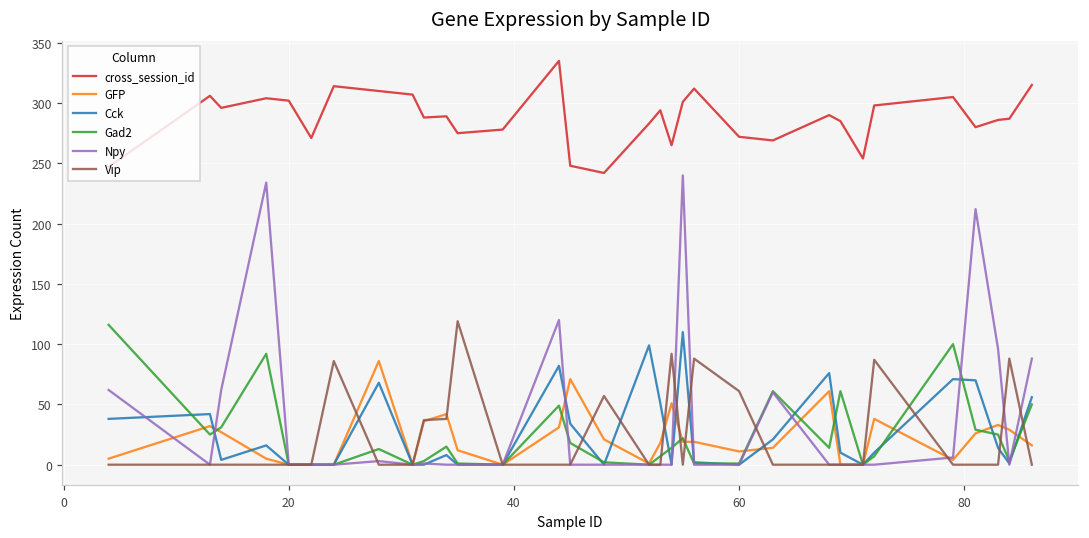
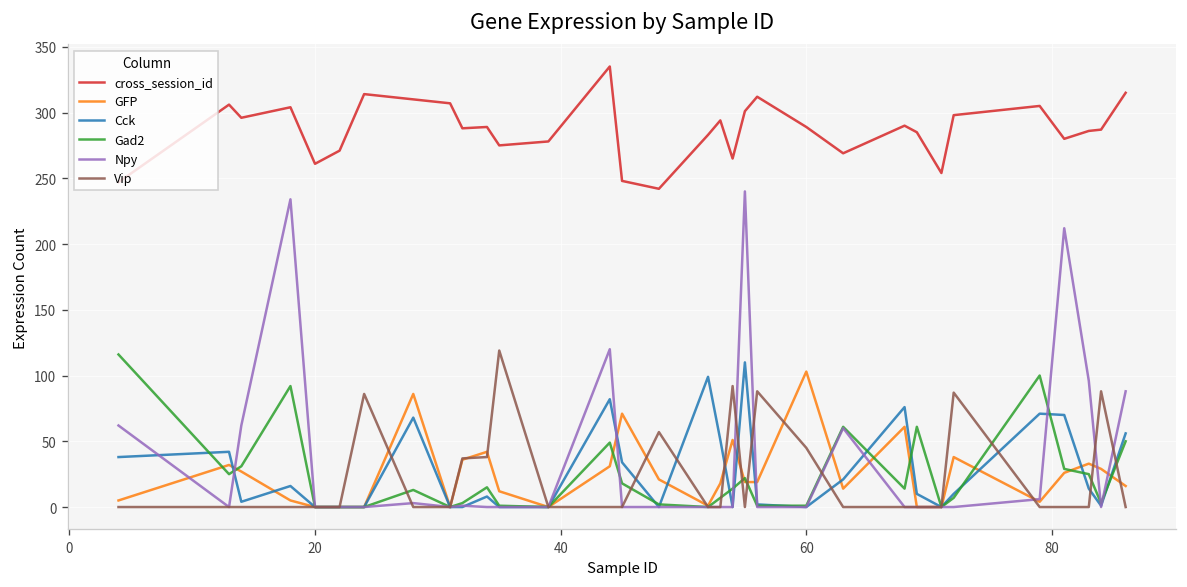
cross_session_id, 20: 302 -> 261
cross_session_id, 60: 272 -> 289
GFP, 60: 11 -> 103
Vip, 60: 61 -> 45
